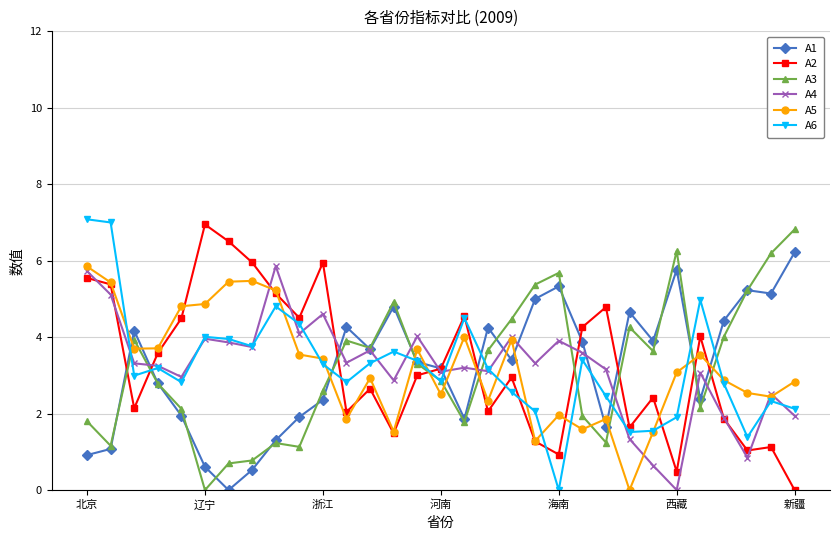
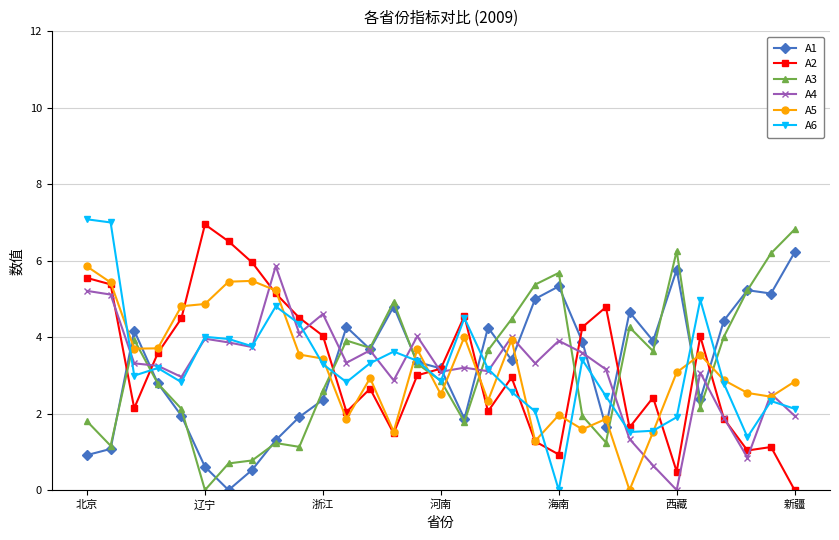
A4, 北京: 5.7 -> 5.2
A2, 浙江: 6.0 -> 4.0
